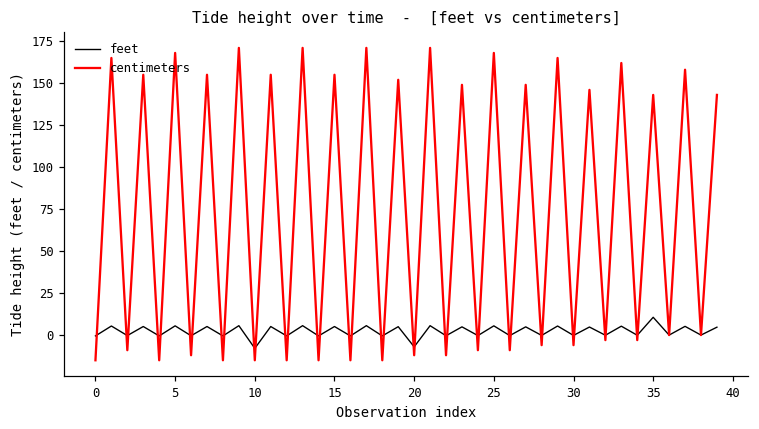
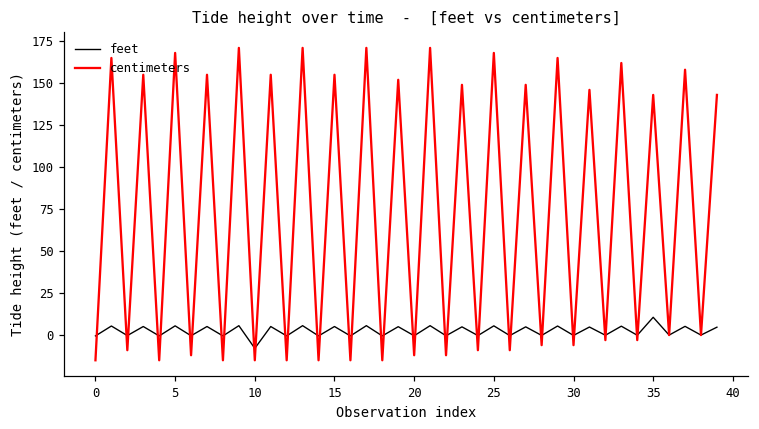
feet, 20: -7 -> 0
